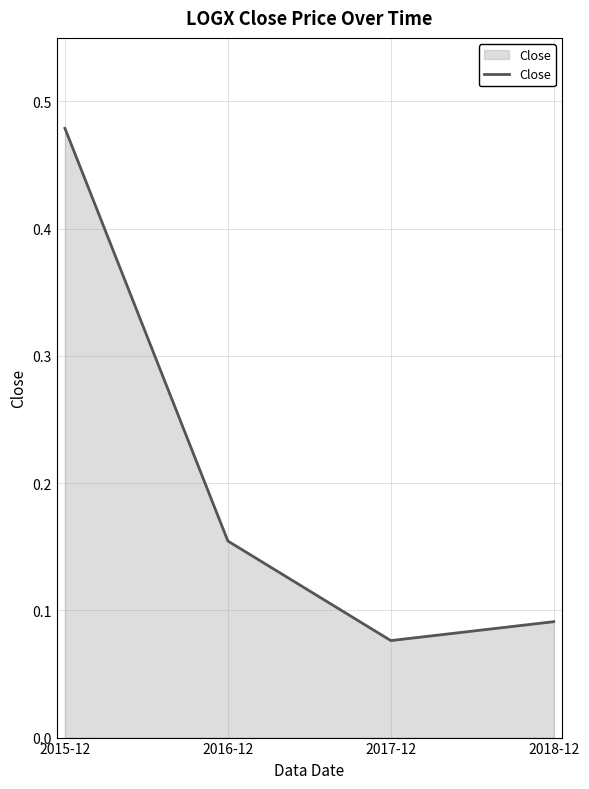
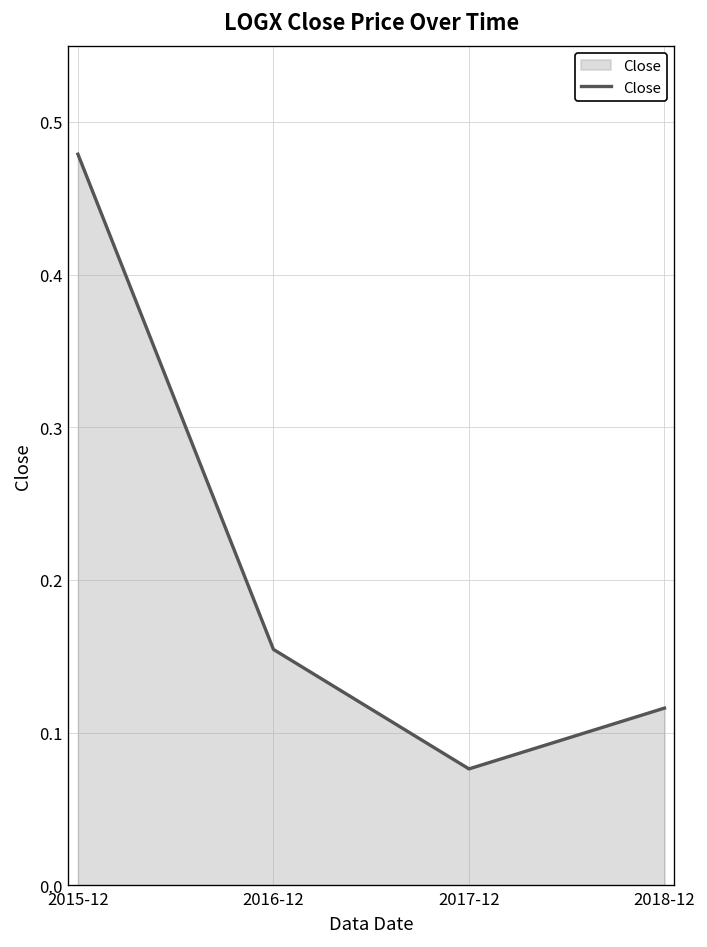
2018-12: 0.091 -> 0.116
